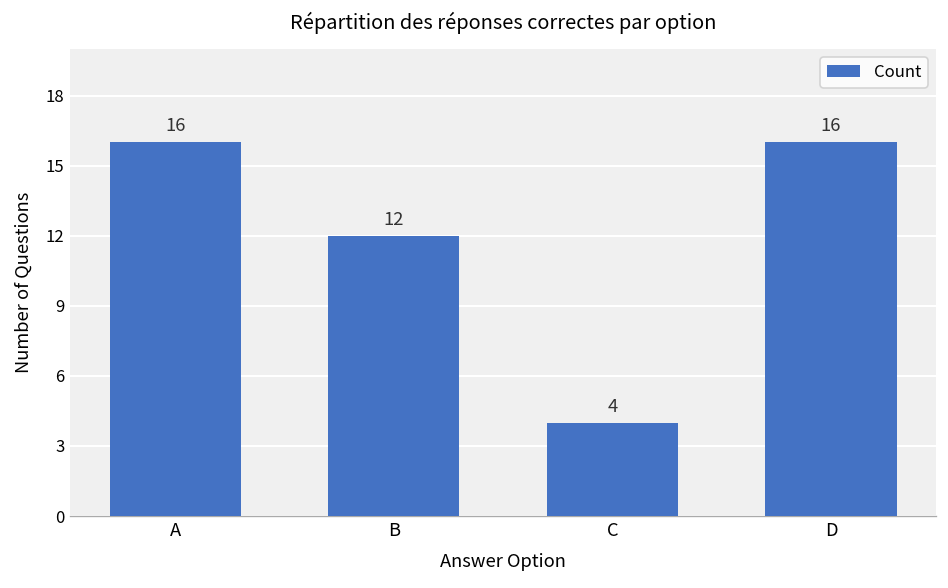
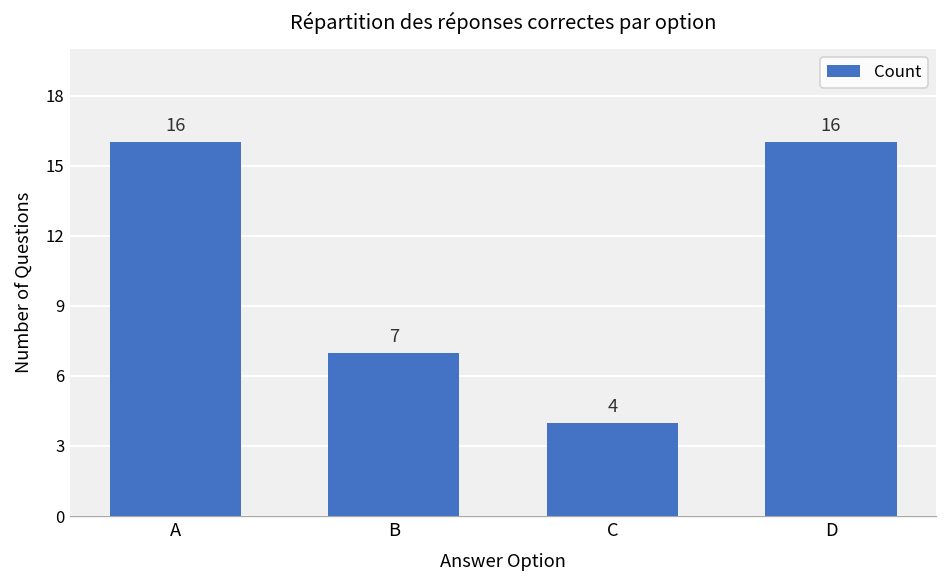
B: 12 -> 7
